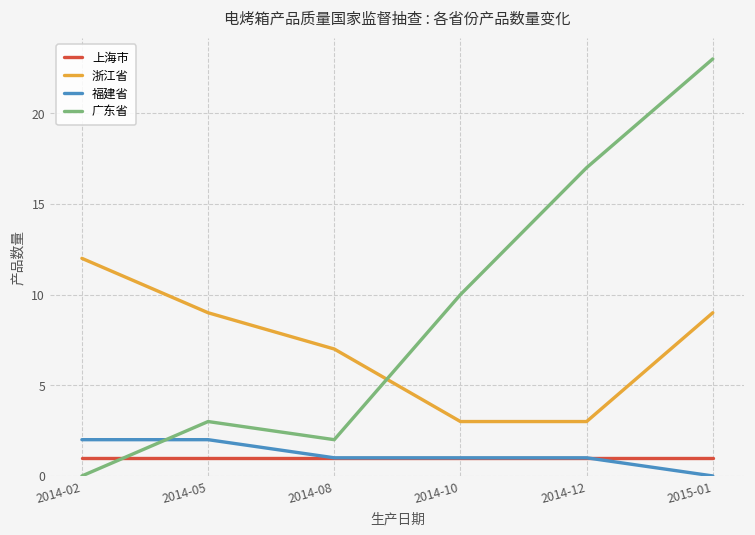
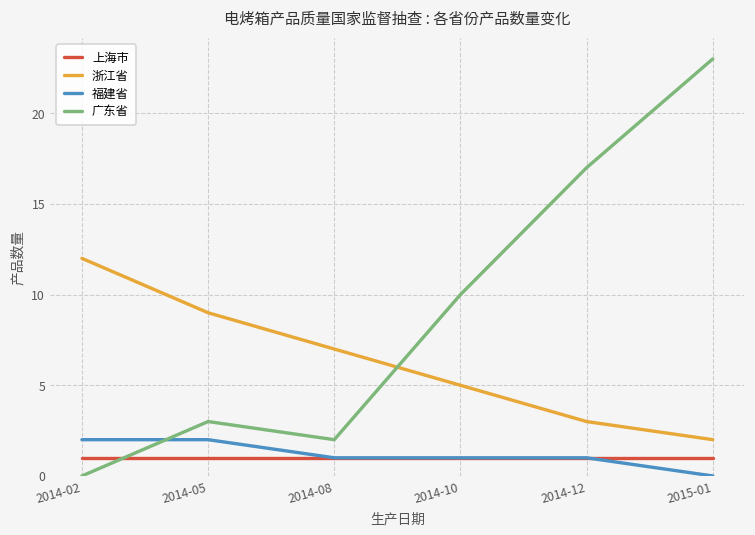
浙江省, 2014-10: 3 -> 5
浙江省, 2015-01: 9 -> 2
